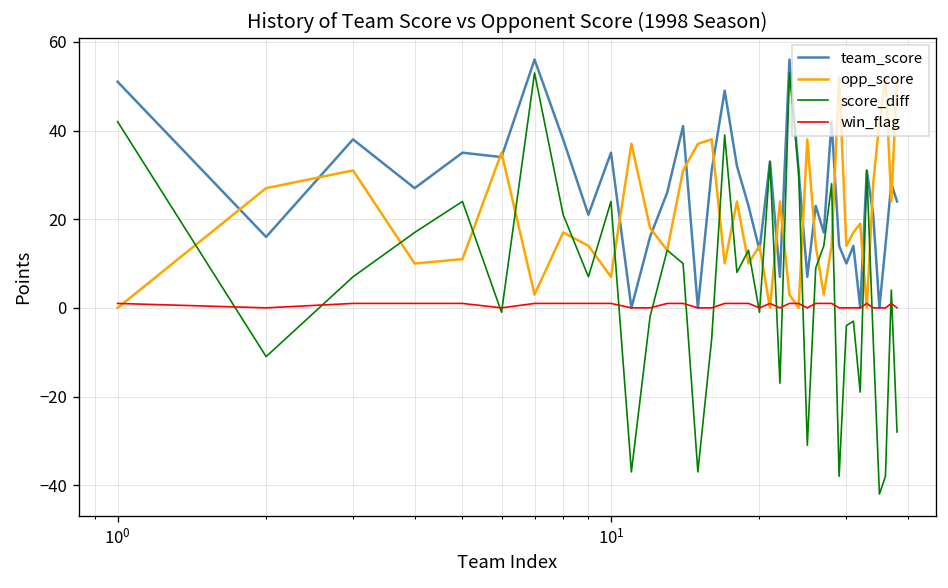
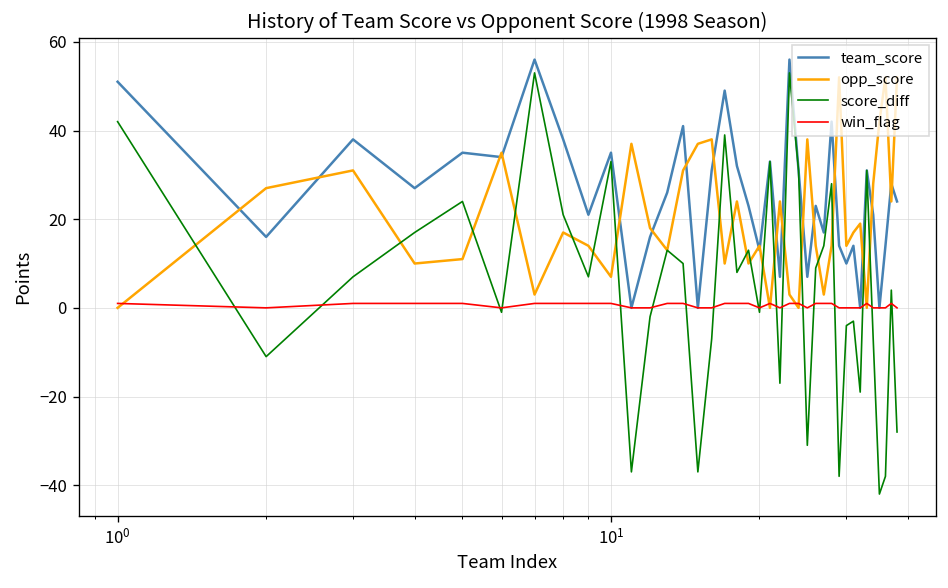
score_diff, 10^1: 24 -> 33
